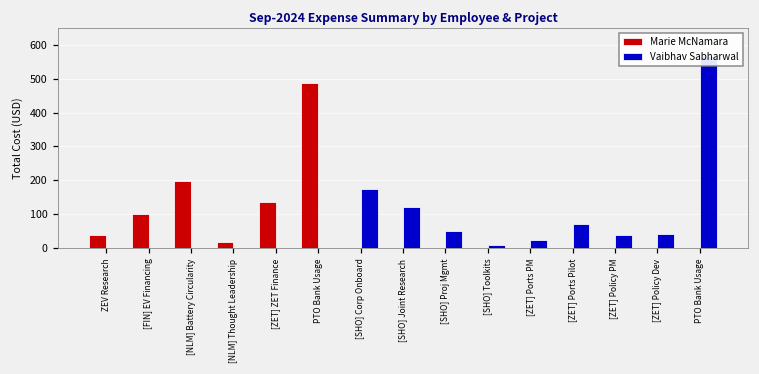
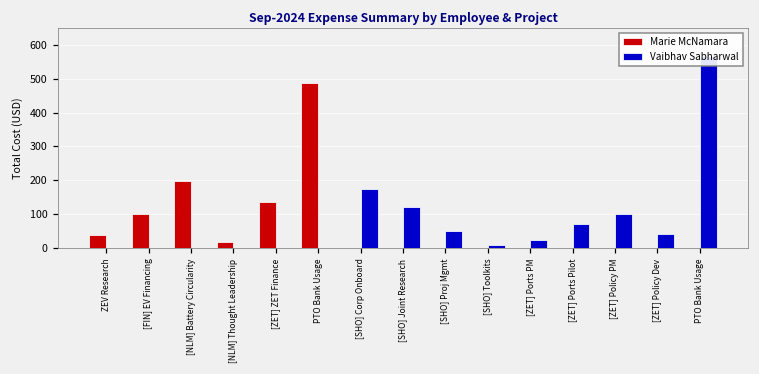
Vaibhav Sabharwal, [ZET] Policy PM: 40 -> 100
